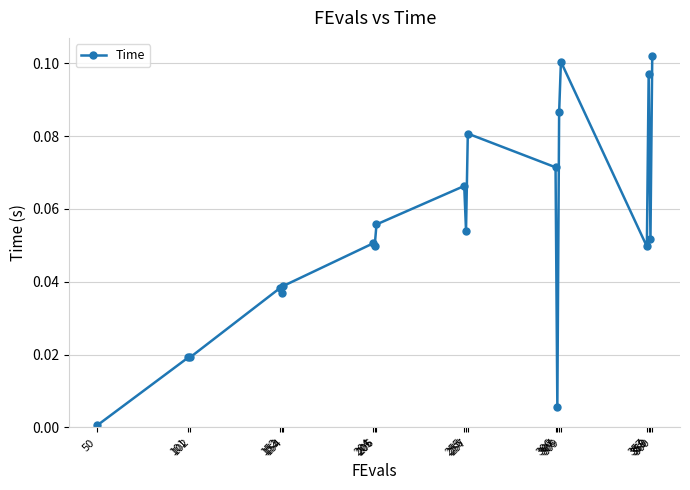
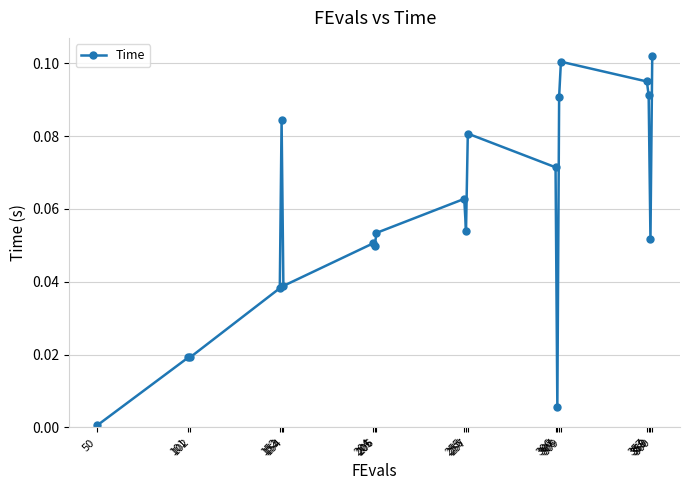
153: 0.037 -> 0.084
206: 0.056 -> 0.053
255: 0.066 -> 0.063
308: 0.087 -> 0.091
357: 0.050 -> 0.095
358: 0.097 -> 0.091
